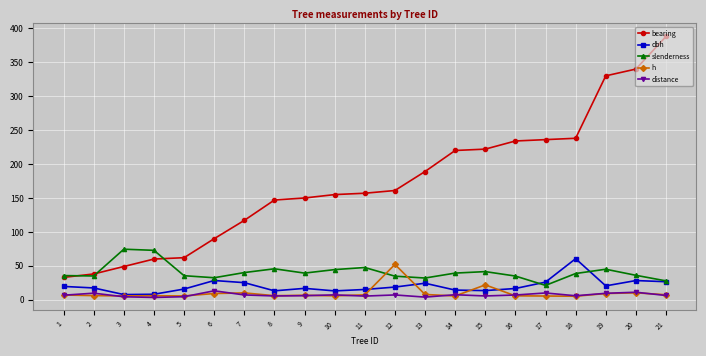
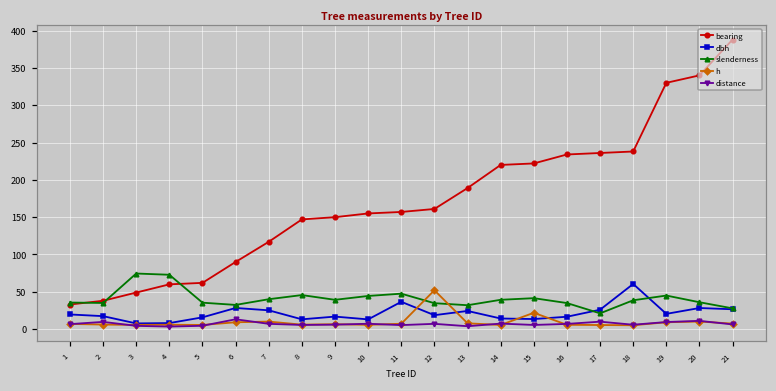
dbh, 11: 20 -> 40
